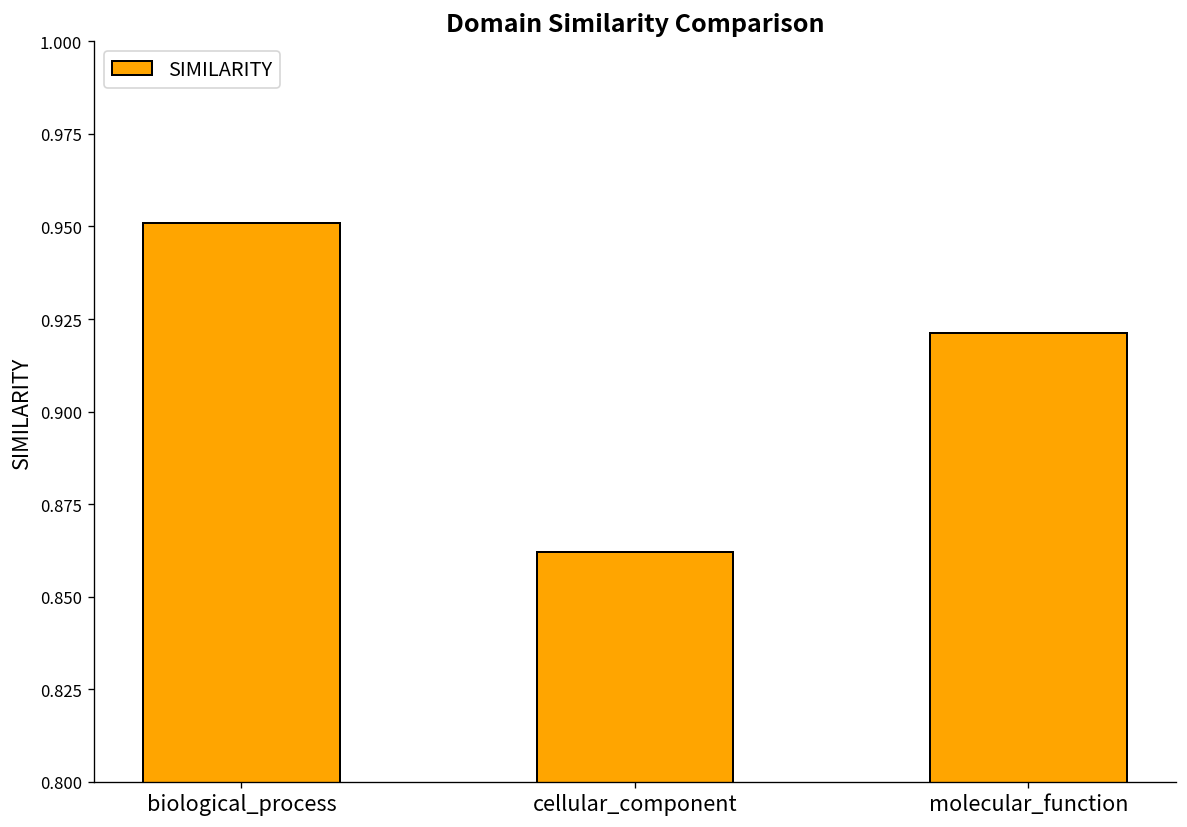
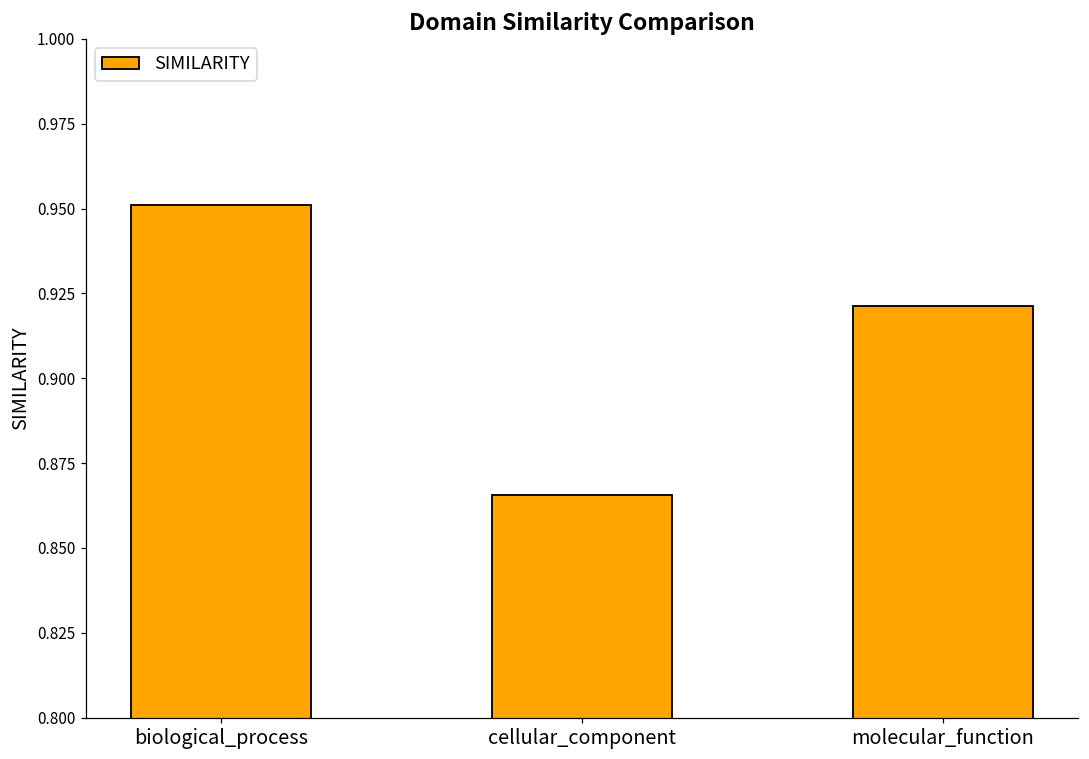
cellular_component: 0.862 -> 0.866
